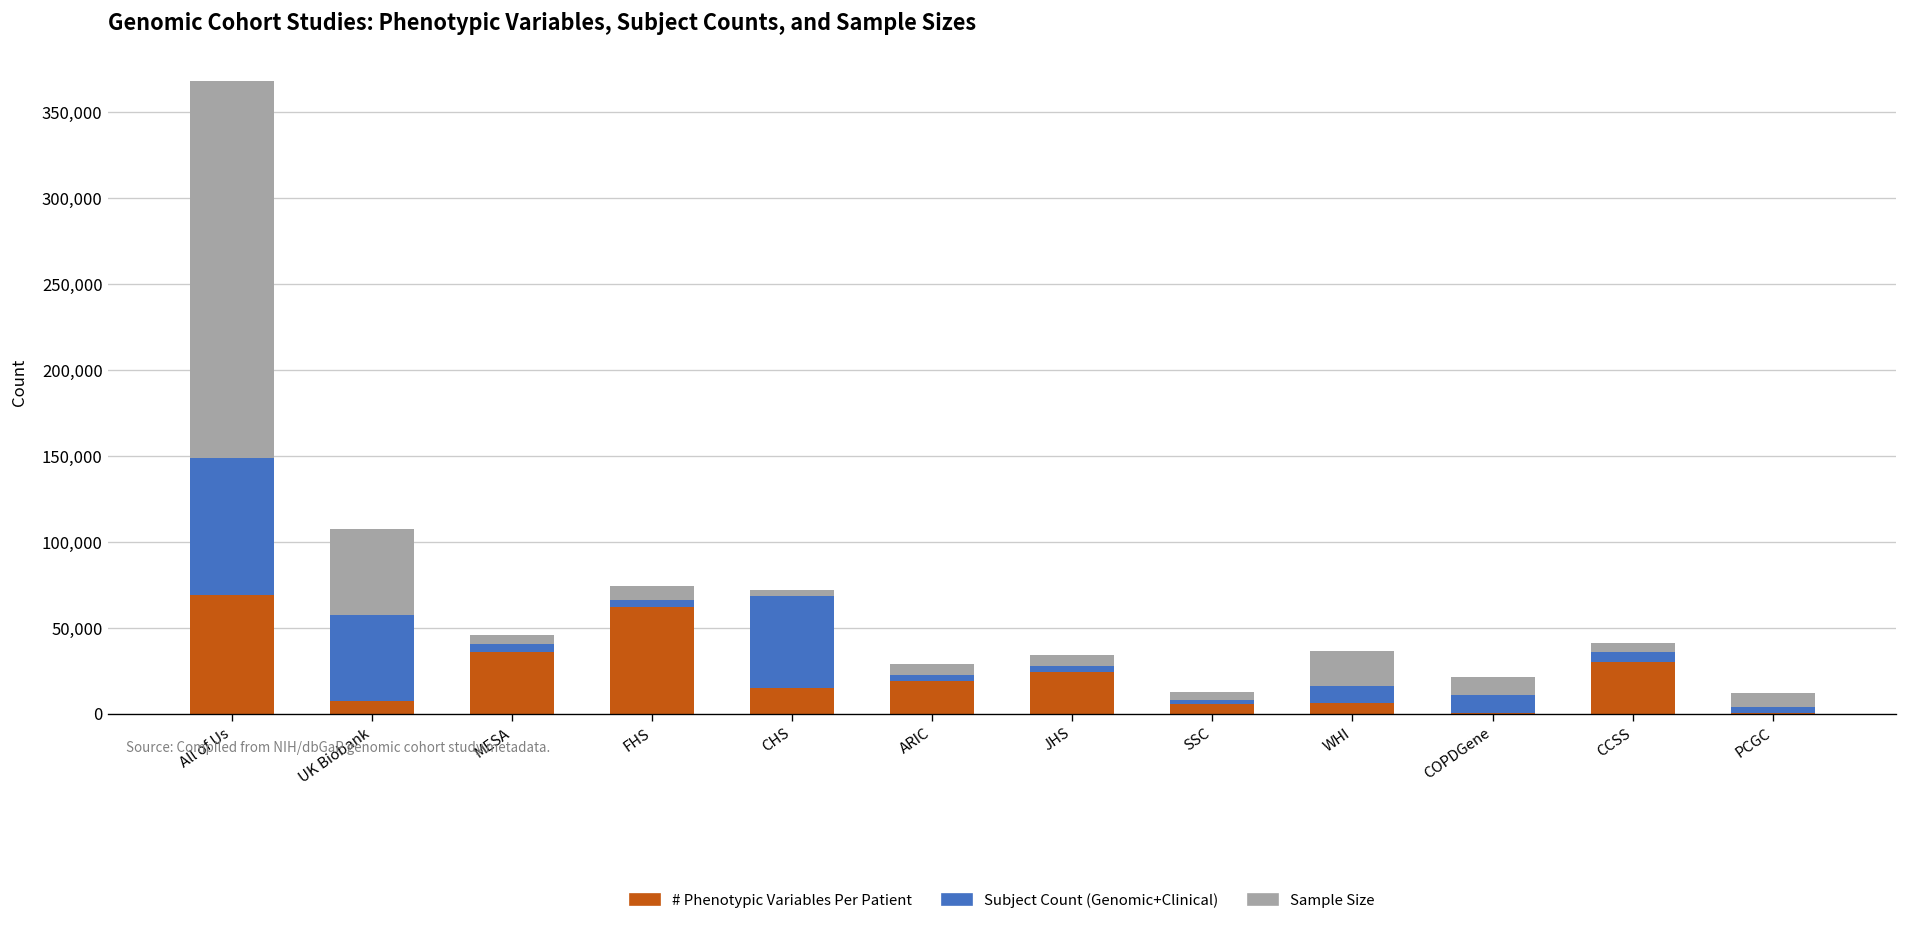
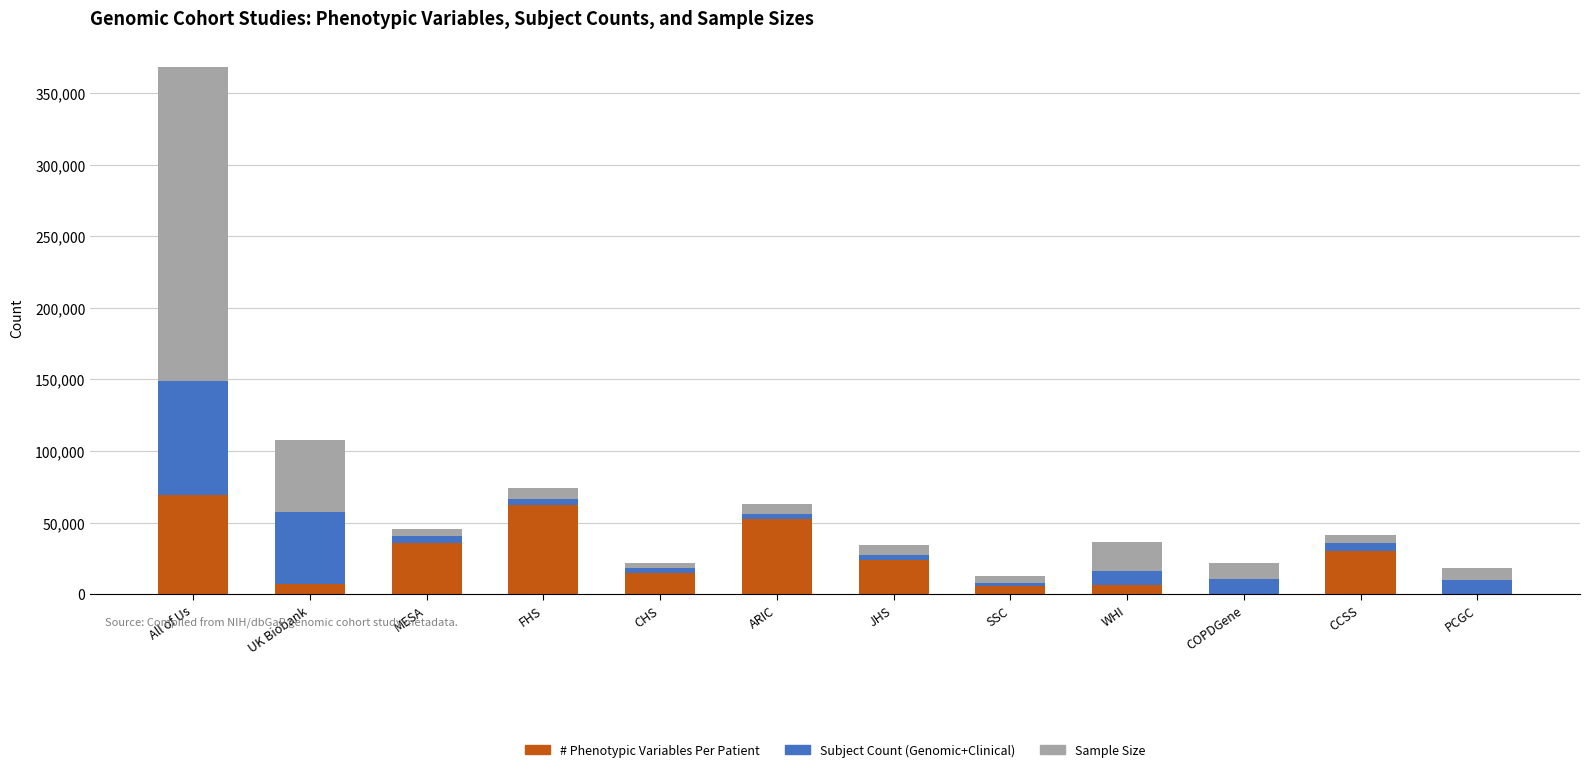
Subject Count (Genomic+Clinical), CHS: 54,000 -> 4,000
# Phenotypic Variables Per Patient, ARIC: 19,000 -> 53,000
Subject Count (Genomic+Clinical), PCGC: 3,000 -> 9,000
